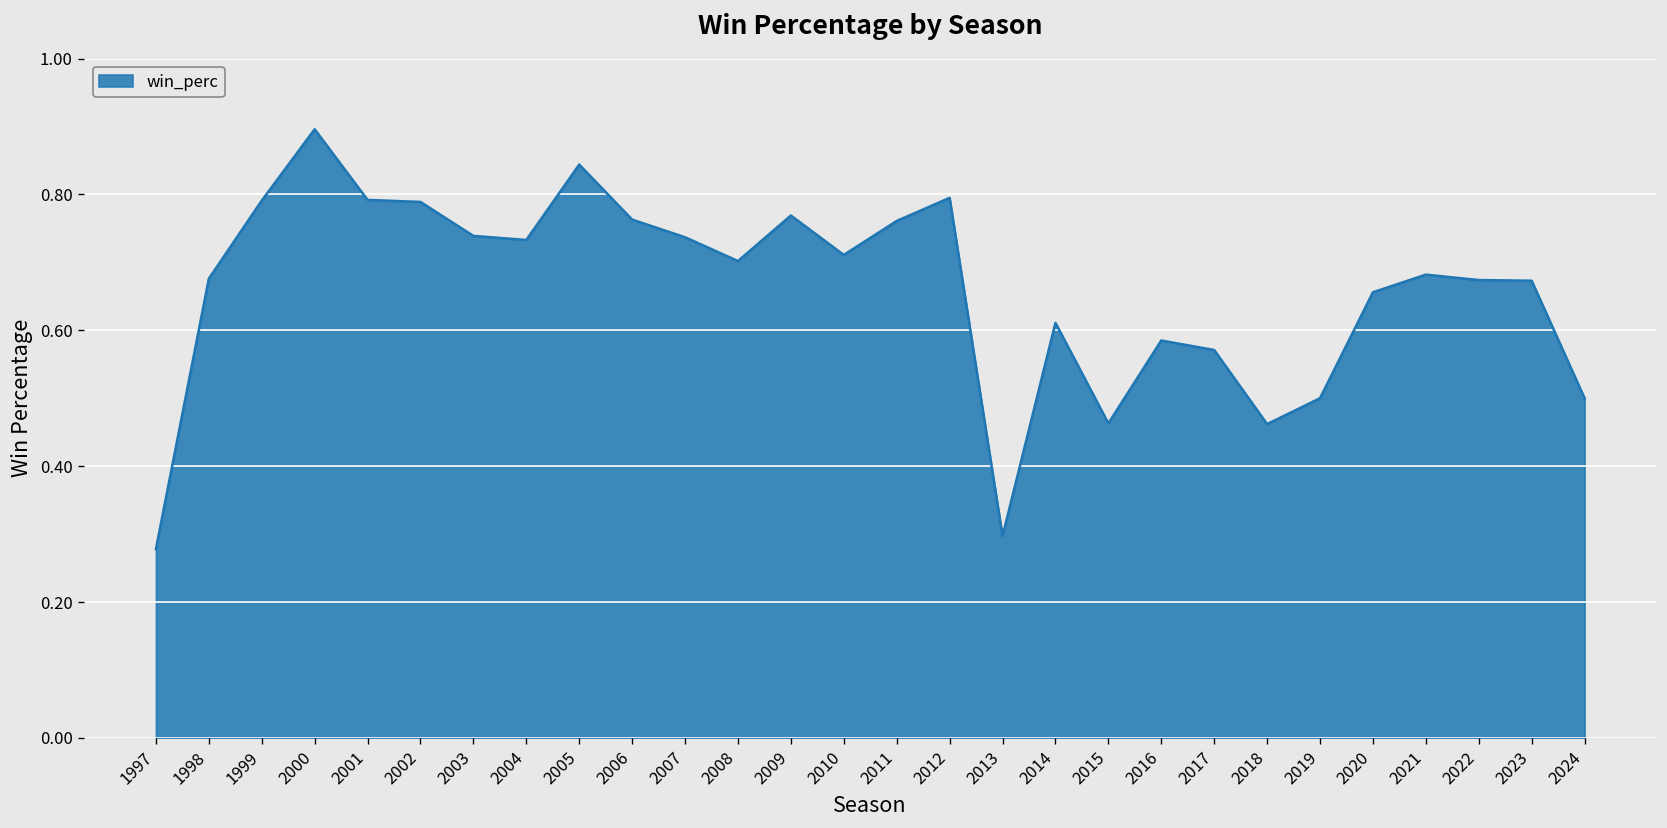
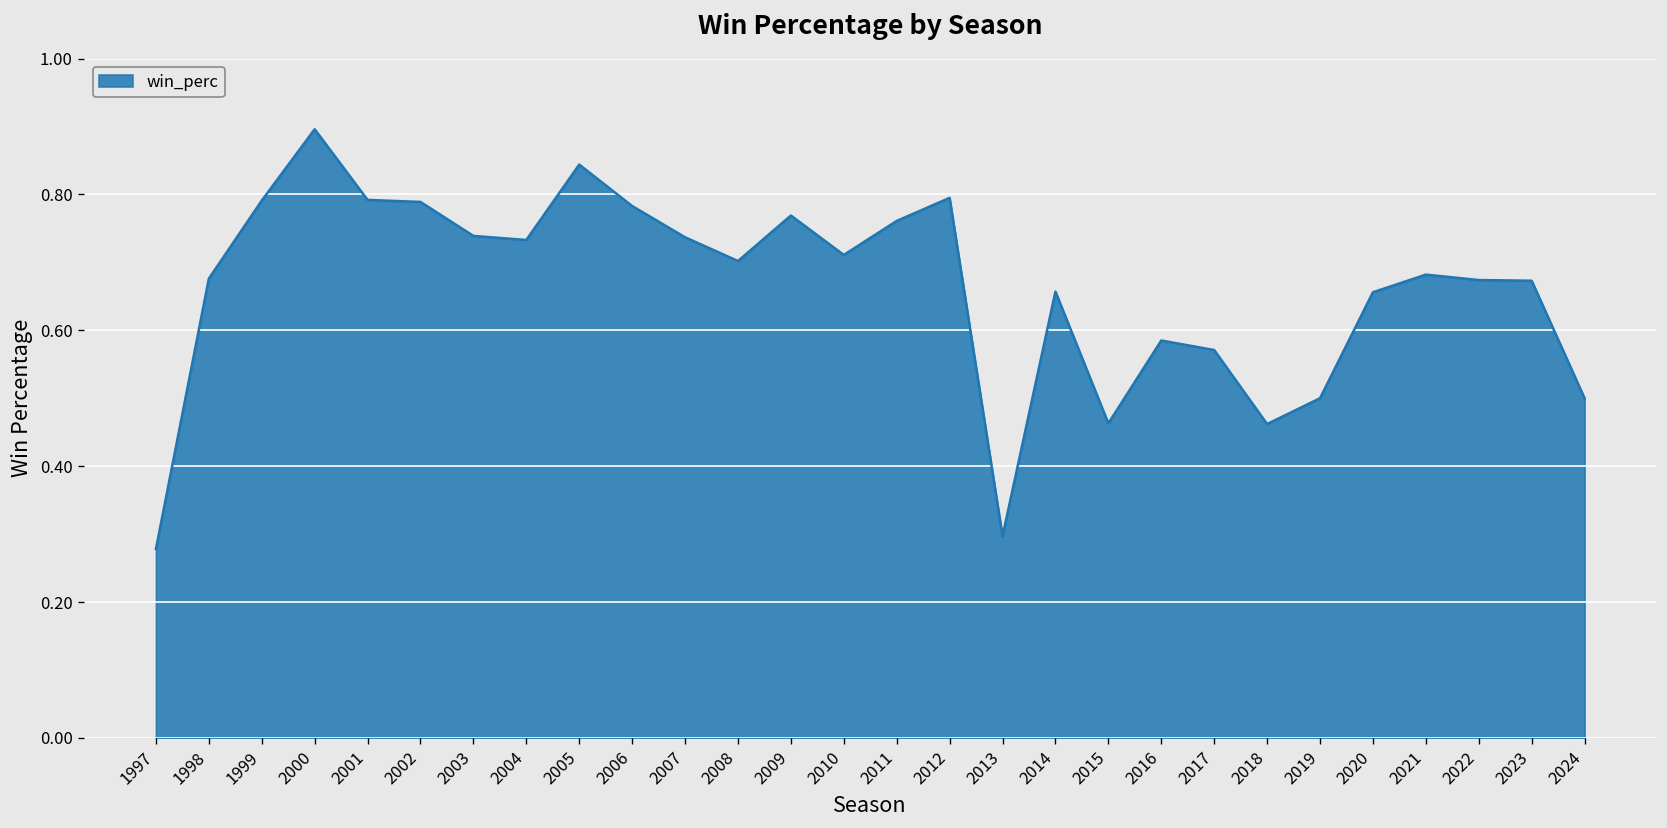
2006: 0.76 -> 0.78
2014: 0.61 -> 0.66
